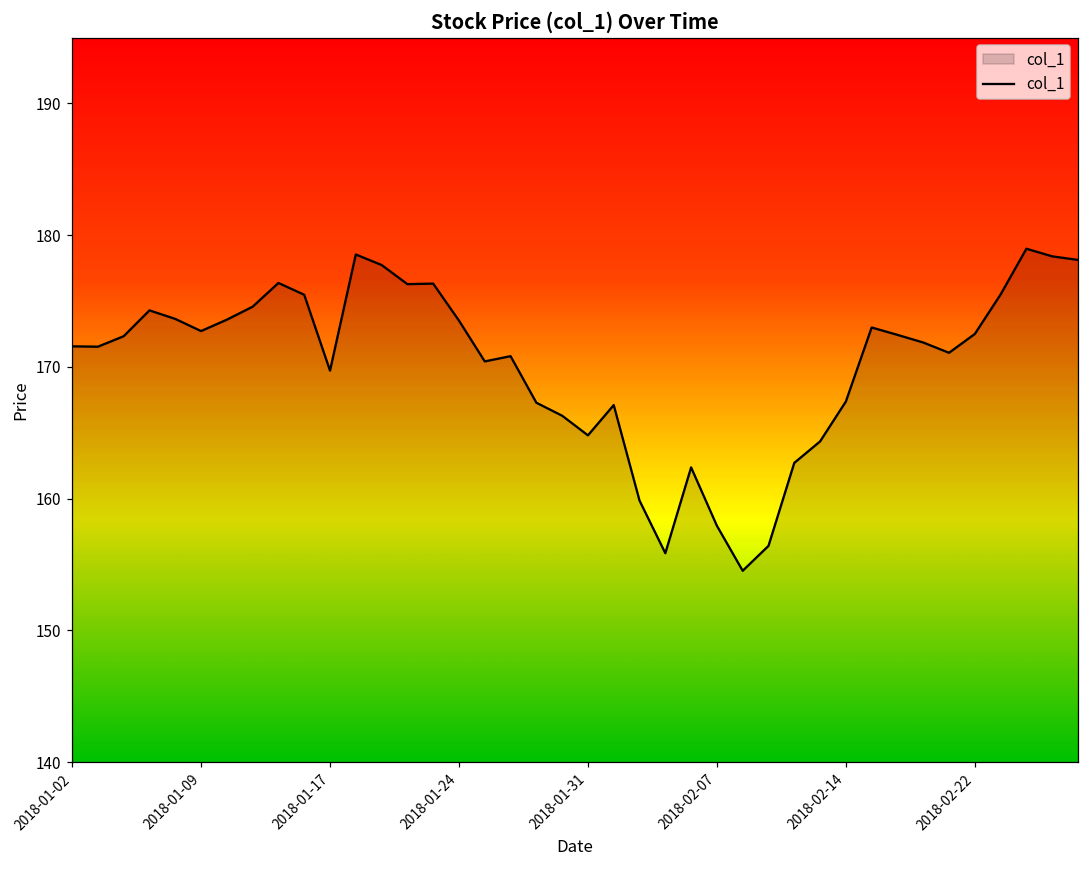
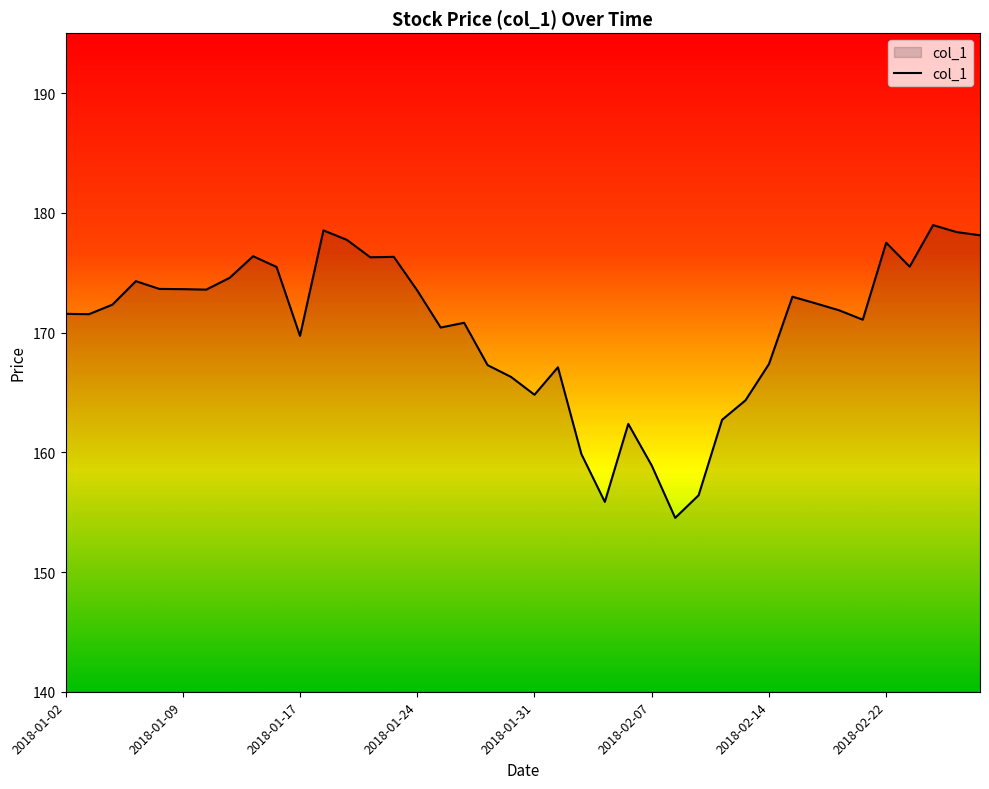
2018-01-09: 172.7 -> 173.6
2018-02-07: 157.9 -> 158.9
2018-02-22: 172.5 -> 177.5
